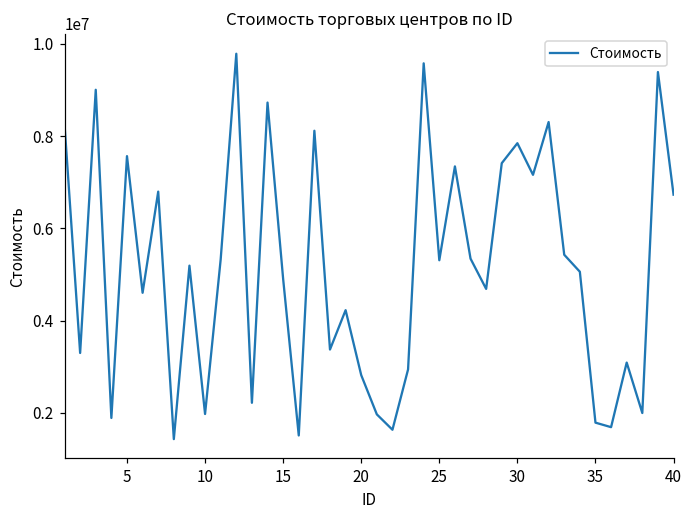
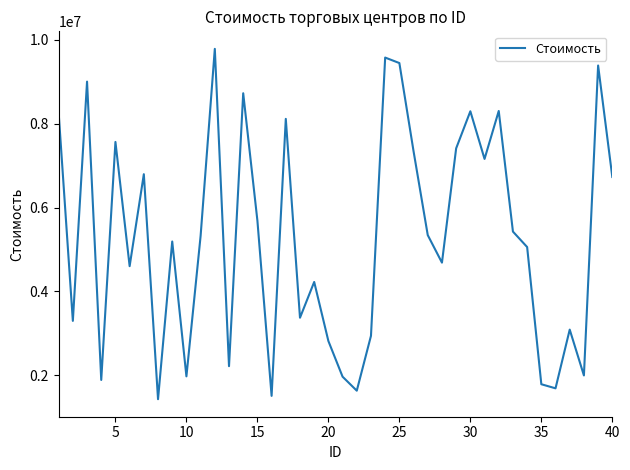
15: 4900000 -> 5700000
25: 5300000 -> 9400000
30: 7800000 -> 8300000
